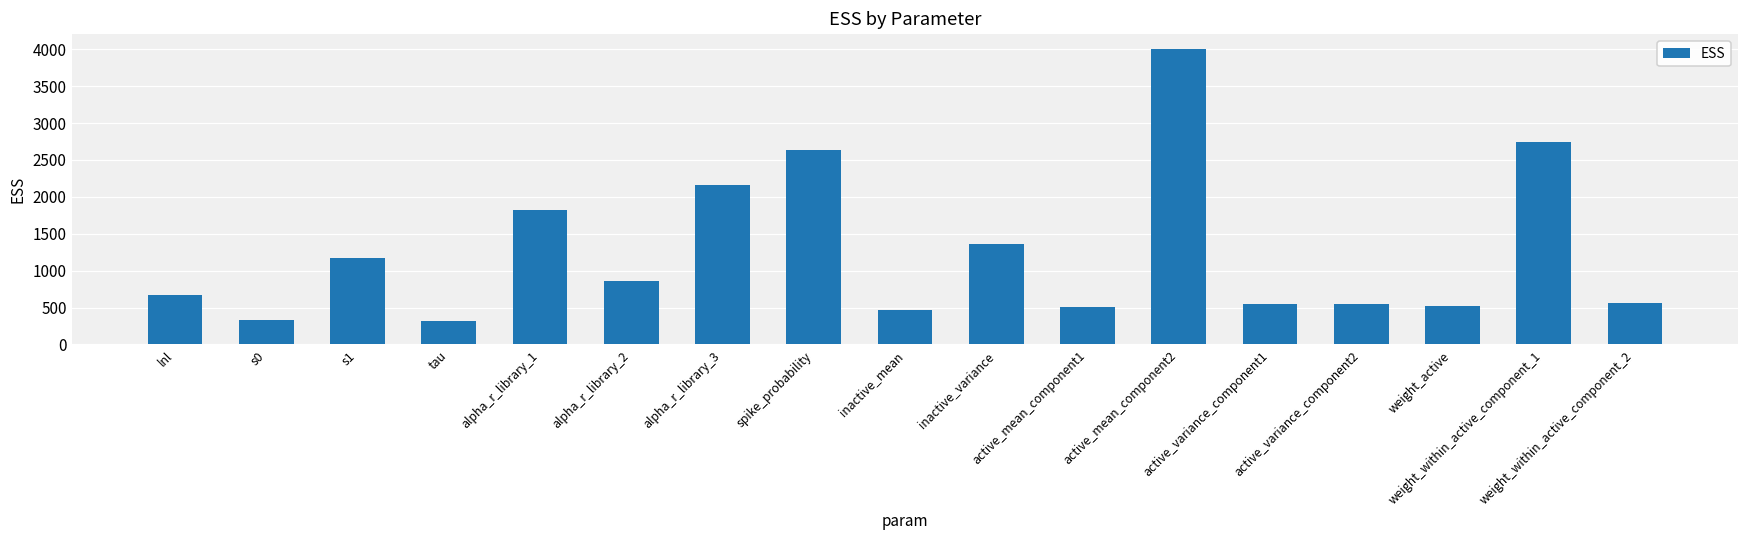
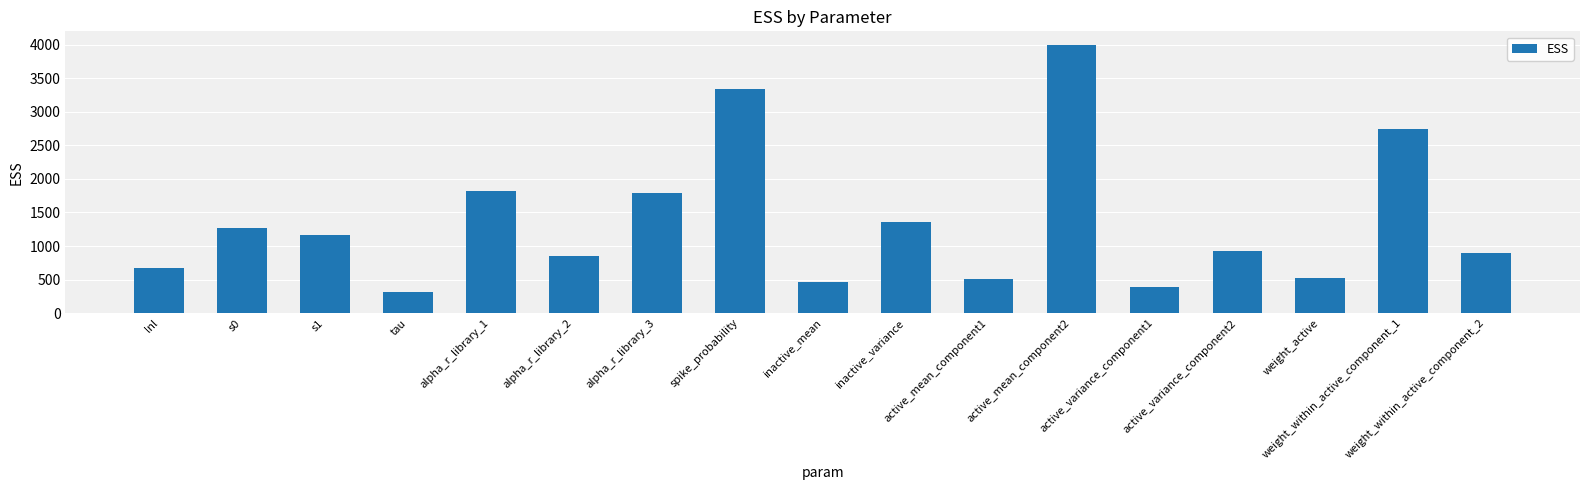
s0: 300 -> 1300
alpha_r_library_3: 2200 -> 1800
spike_probability: 2600 -> 3300
active_variance_component1: 500 -> 400
active_variance_component2: 500 -> 900
weight_within_active_component_2: 600 -> 900
